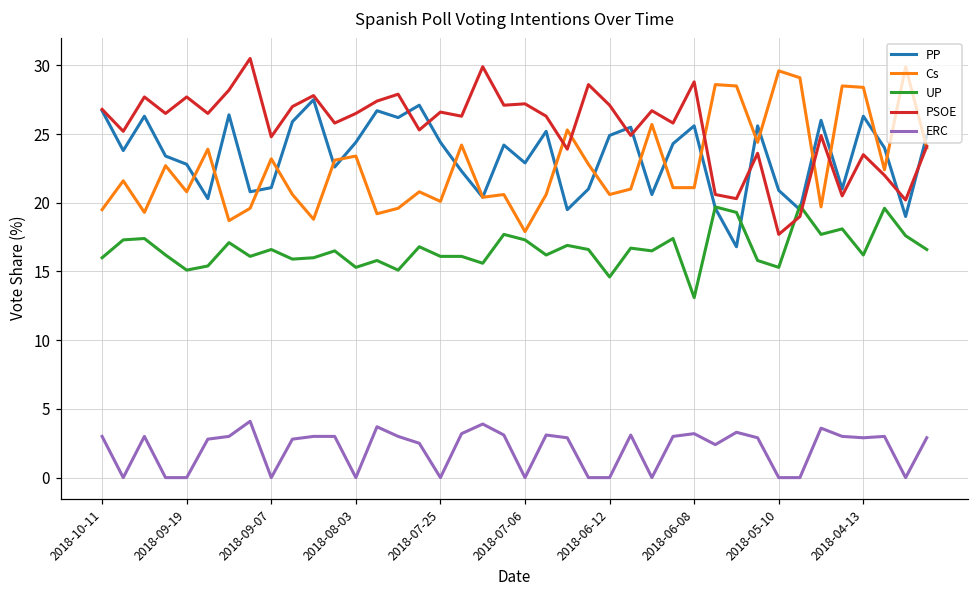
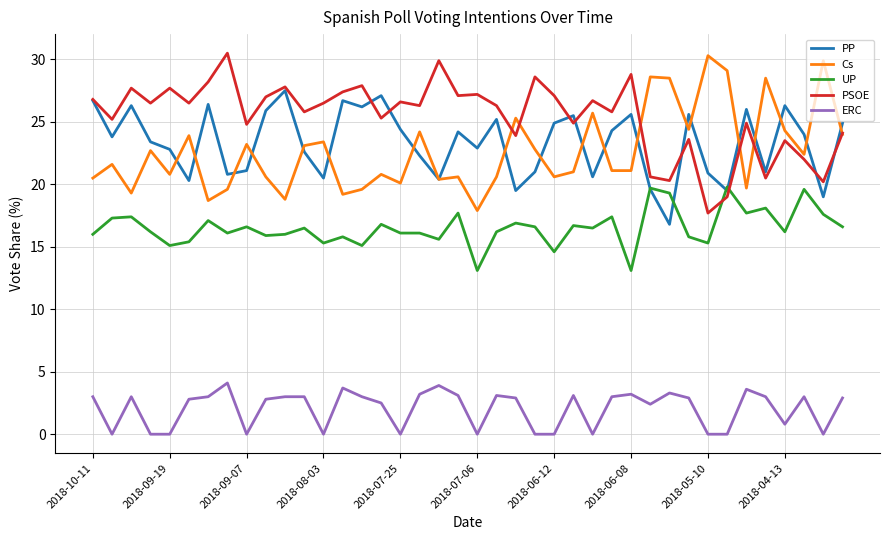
Cs, 2018-10-11: 19.5 -> 20.5
PP, 2018-08-03: 24.4 -> 20.5
UP, 2018-07-06: 17.3 -> 13.1
Cs, 2018-05-10: 29.6 -> 30.3
Cs, 2018-04-13: 28.4 -> 24.3
ERC, 2018-04-13: 2.9 -> 0.8
